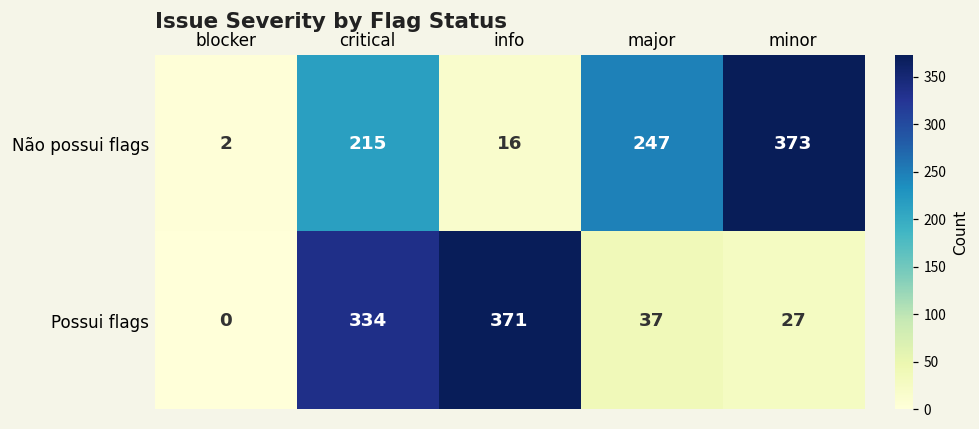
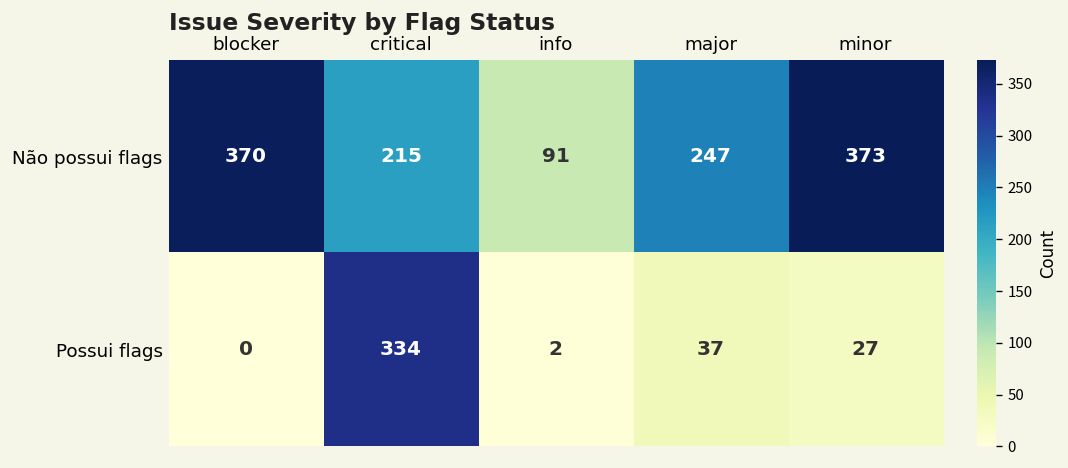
Não possui flags, blocker: 2 -> 370
Não possui flags, info: 16 -> 91
Possui flags, info: 371 -> 2
